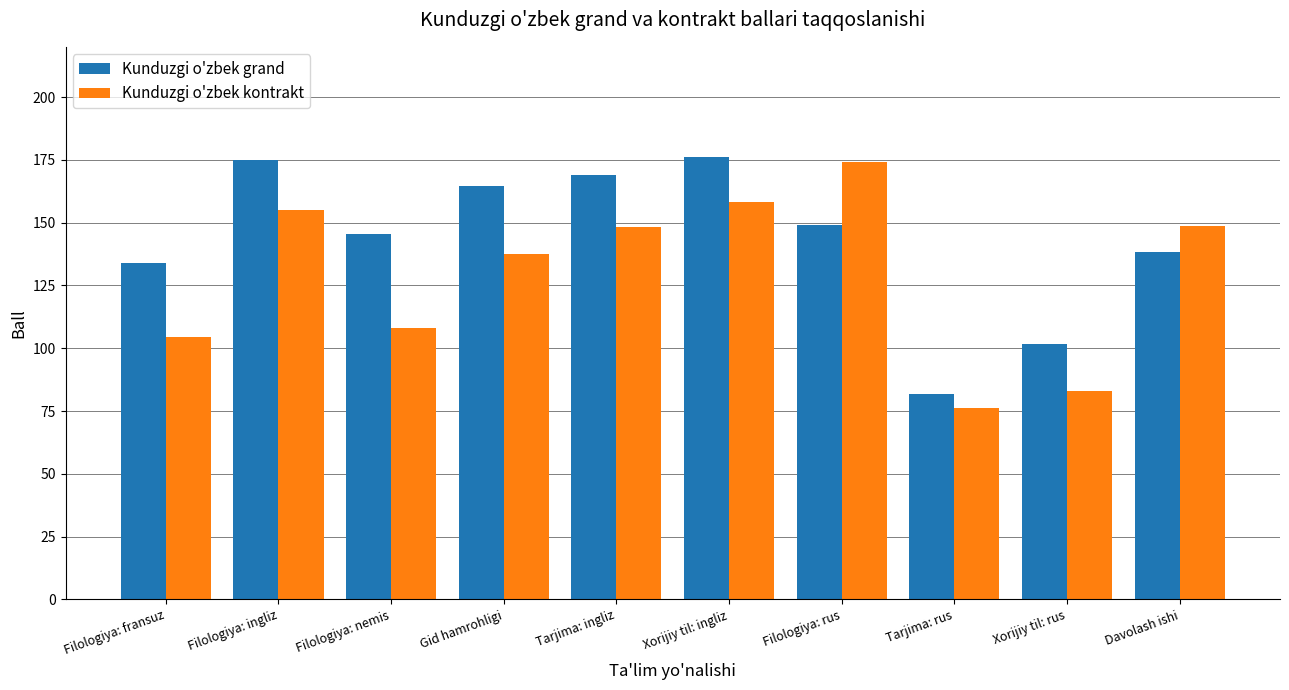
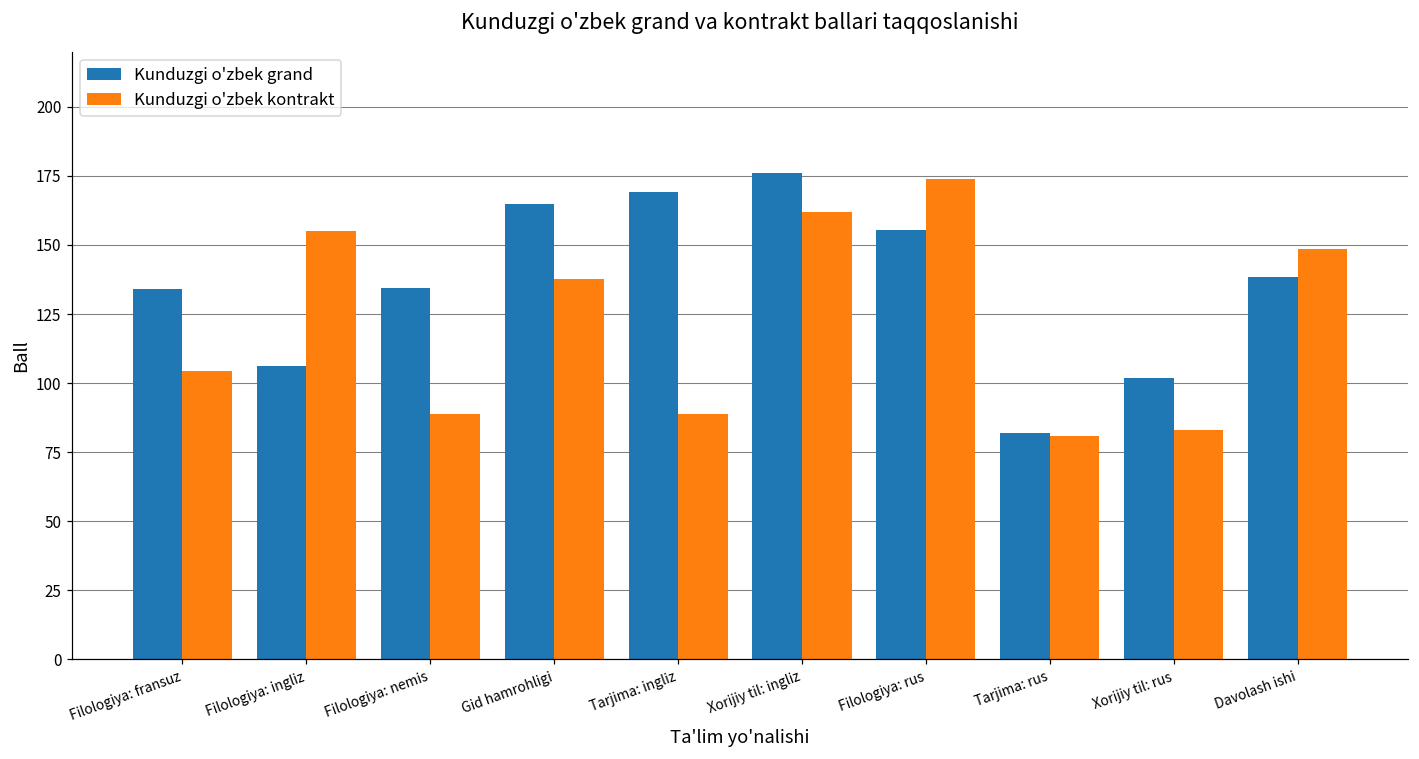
Kunduzgi o'zbek grand, Filologiya: ingliz: 175 -> 106
Kunduzgi o'zbek grand, Filologiya: nemis: 146 -> 135
Kunduzgi o'zbek kontrakt, Filologiya: nemis: 108 -> 89
Kunduzgi o'zbek kontrakt, Tarjima: ingliz: 148 -> 89
Kunduzgi o'zbek kontrakt, Xorijiy til: ingliz: 158 -> 162
Kunduzgi o'zbek grand, Filologiya: rus: 149 -> 156
Kunduzgi o'zbek kontrakt, Tarjima: rus: 76 -> 81
